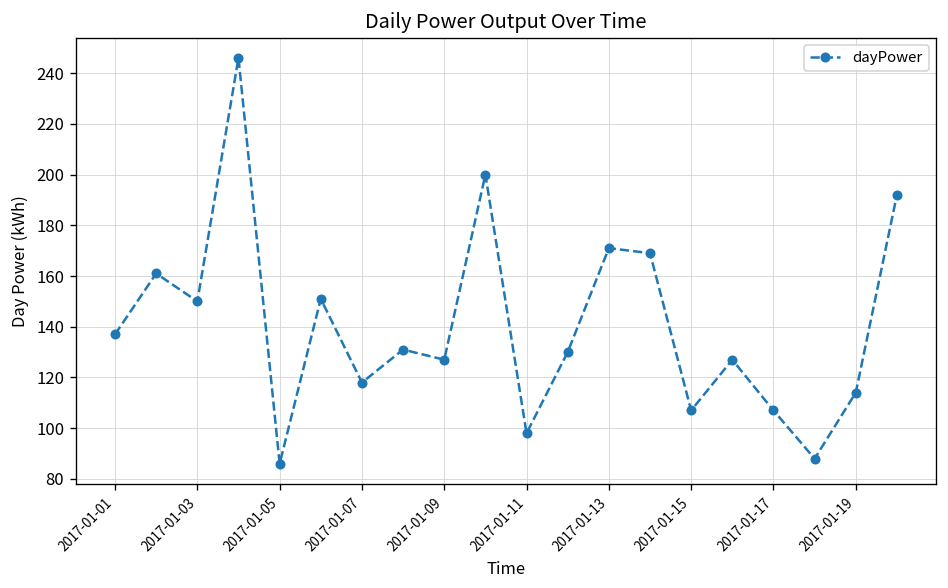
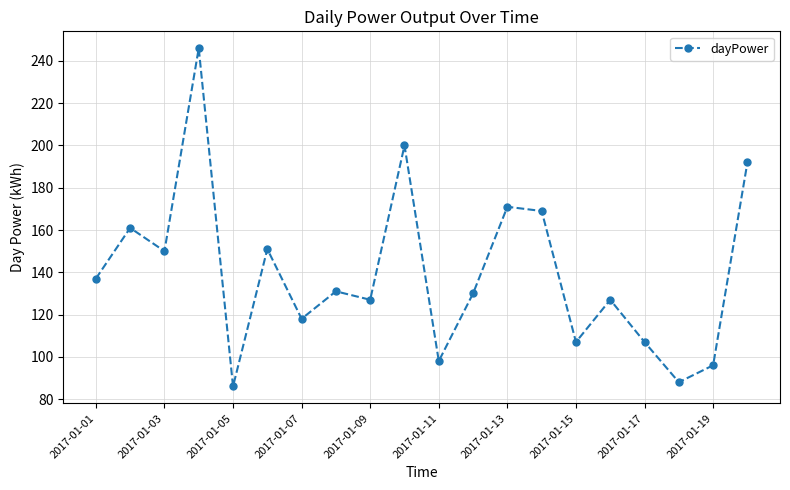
2017-01-19: 114 -> 96
